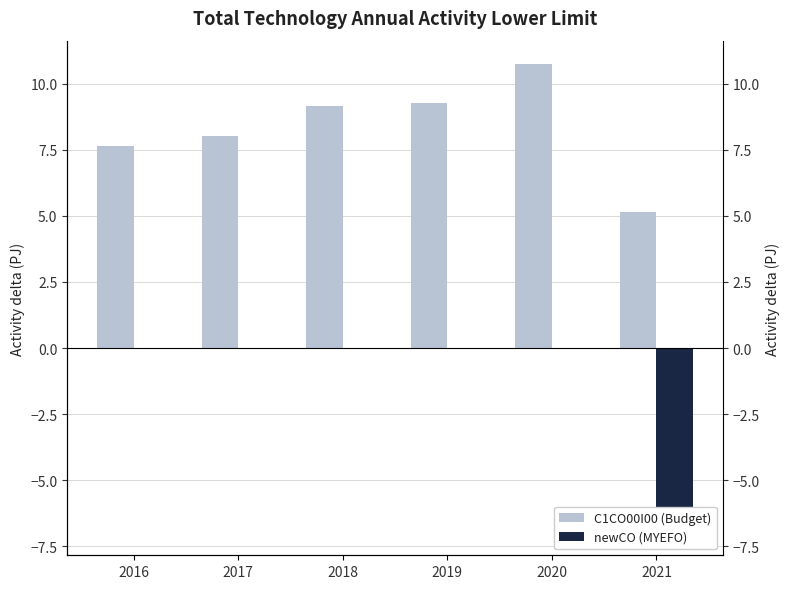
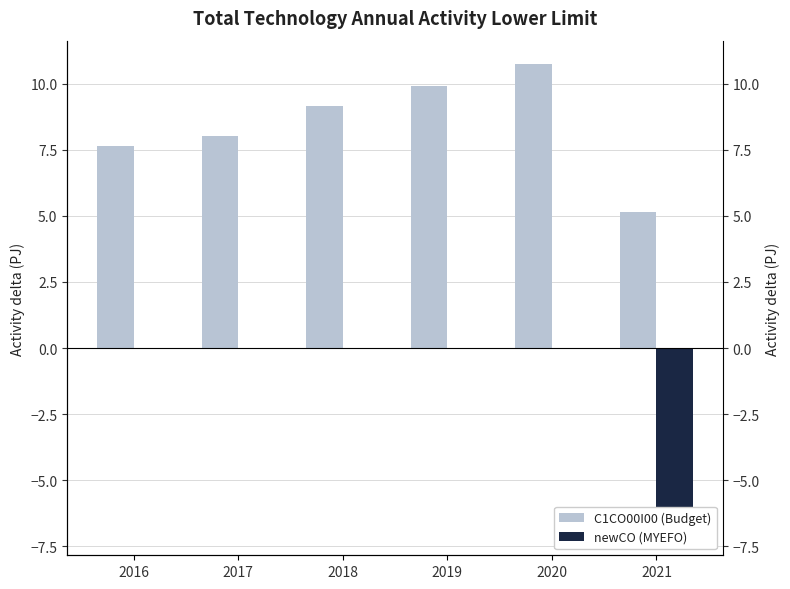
C1CO00I00 (Budget), 2019: 9.3 -> 9.9
